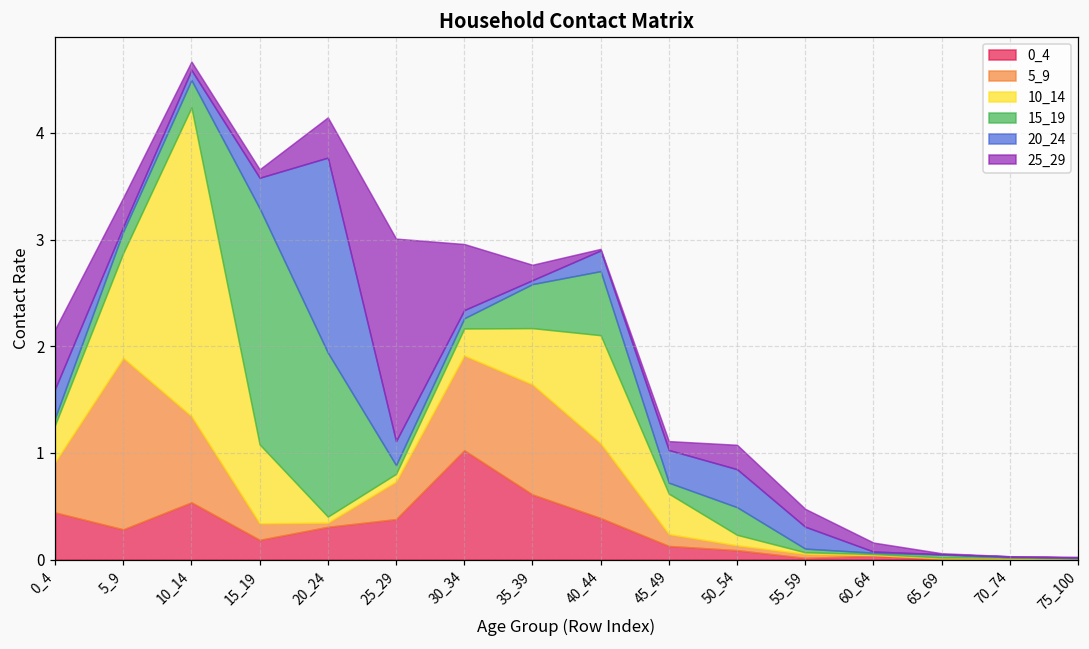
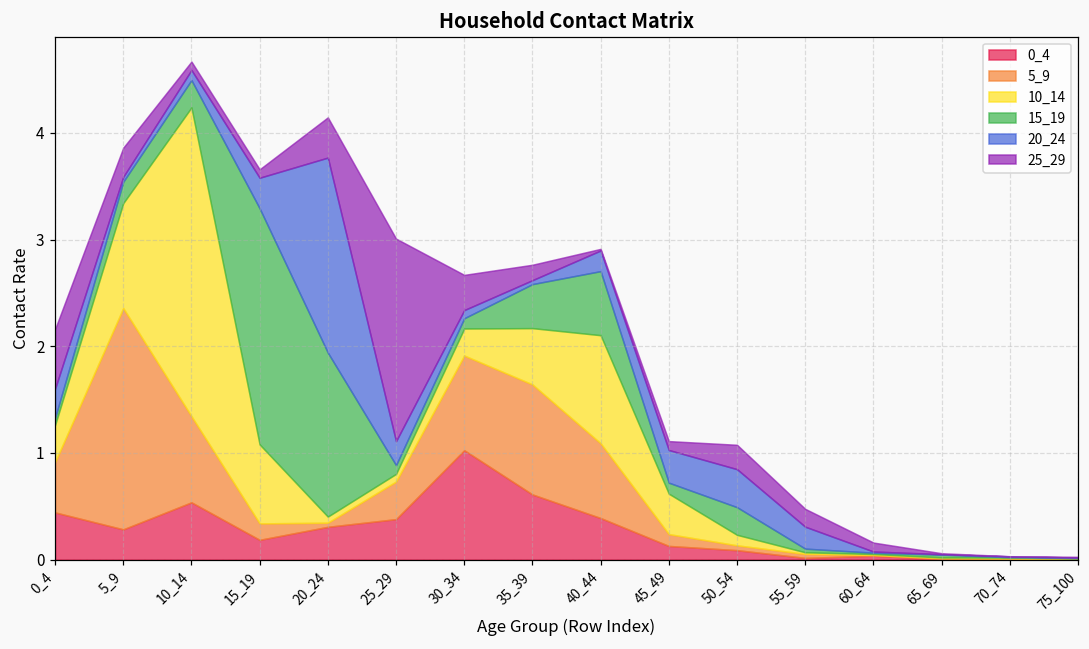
5_9, 5_9: 1.6 -> 2.1
25_29, 30_34: 0.6 -> 0.3
